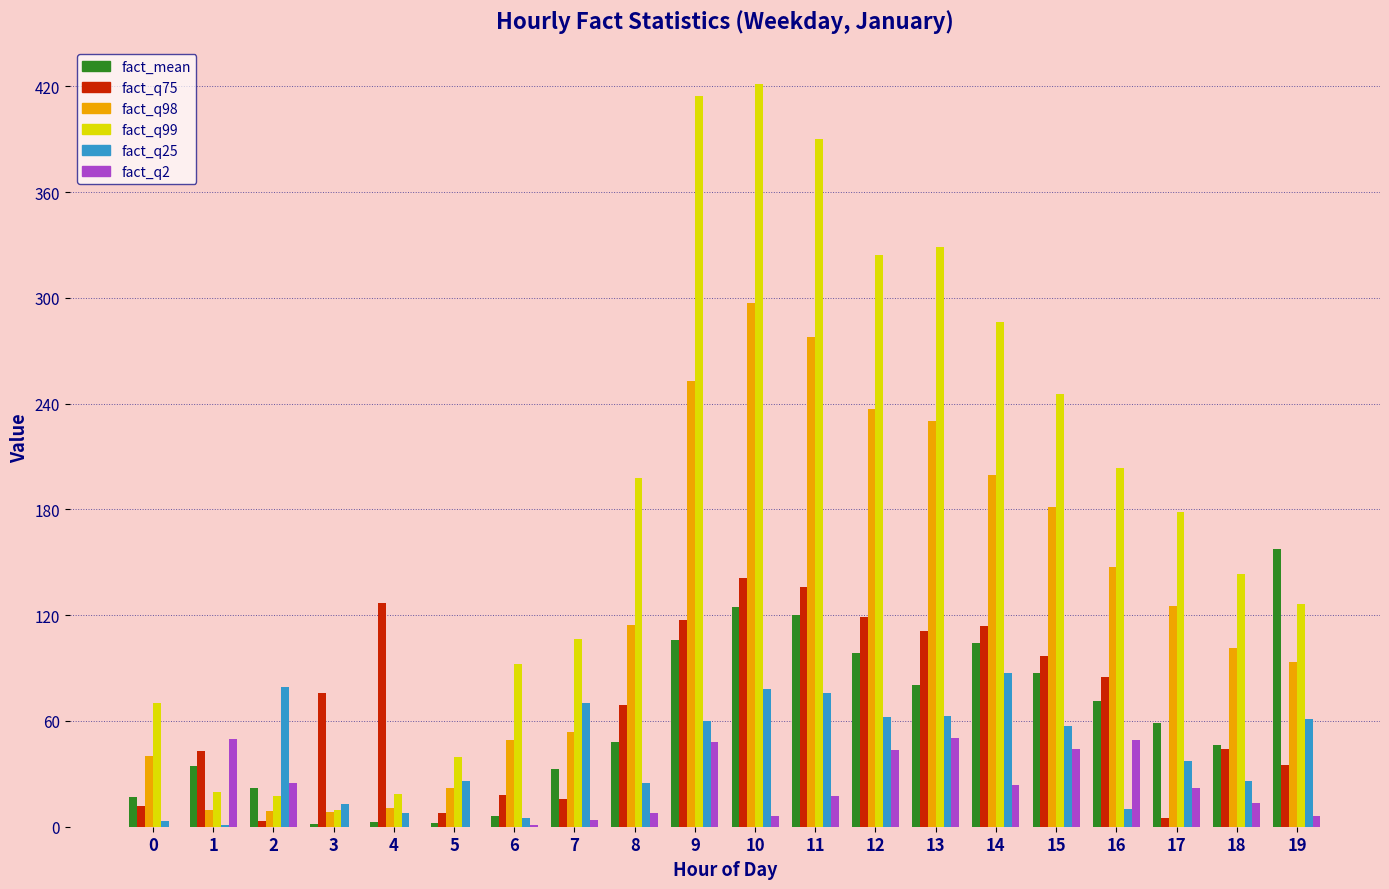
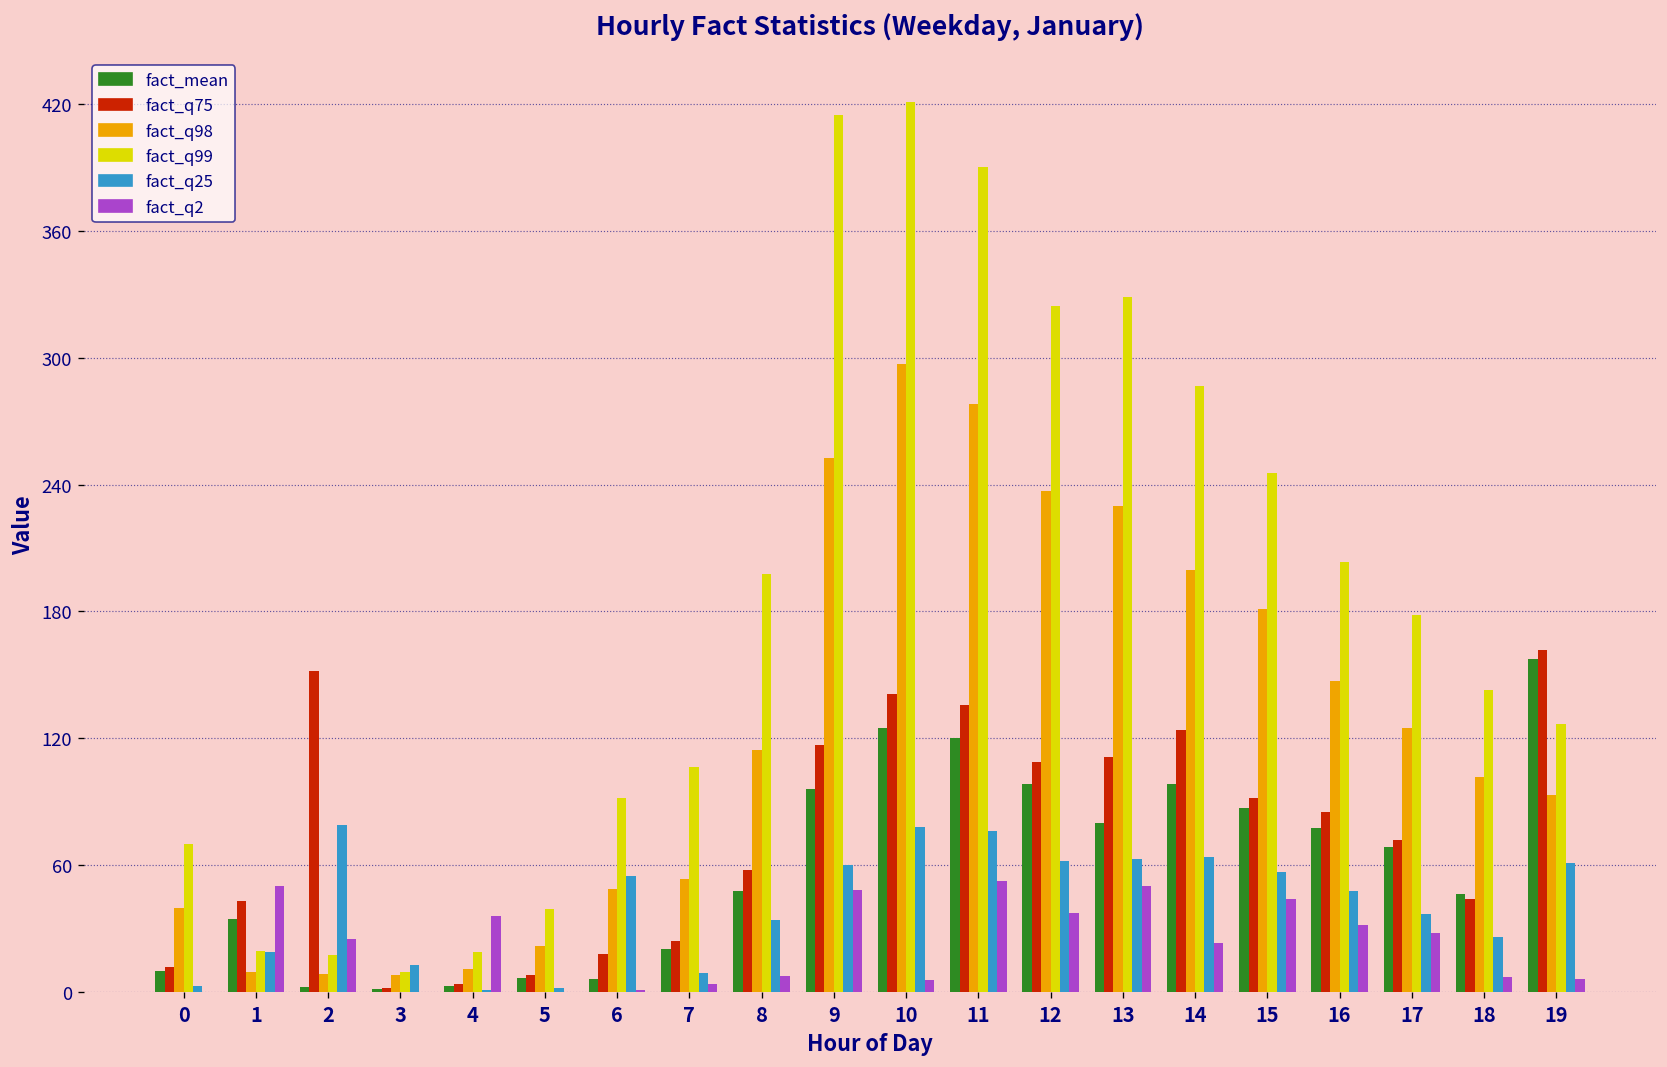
fact_mean, 0: 17 -> 10
fact_q25, 1: 1 -> 19
fact_mean, 2: 22 -> 2
fact_q75, 2: 3 -> 152
fact_q75, 3: 76 -> 2
fact_q75, 4: 127 -> 4
fact_q25, 4: 8 -> 1
fact_q2, 4: 0 -> 36
fact_mean, 5: 2 -> 7
fact_q25, 5: 26 -> 2
fact_q25, 6: 5 -> 55
fact_mean, 7: 33 -> 20
fact_q75, 7: 16 -> 24
fact_q25, 7: 70 -> 9
fact_q75, 8: 69 -> 58
fact_q25, 8: 25 -> 34
fact_mean, 9: 106 -> 96
fact_q2, 11: 17 -> 53
fact_q75, 12: 119 -> 109
fact_q2, 12: 43 -> 37
fact_mean, 14: 104 -> 98
fact_q75, 14: 114 -> 124
fact_q25, 14: 87 -> 64
fact_q75, 15: 97 -> 92
fact_mean, 16: 71 -> 78
fact_q25, 16: 10 -> 48
fact_q2, 16: 49 -> 32
fact_mean, 17: 59 -> 69
fact_q75, 17: 5 -> 72
fact_q2, 17: 22 -> 28
fact_q2, 18: 14 -> 7
fact_q75, 19: 35 -> 162
